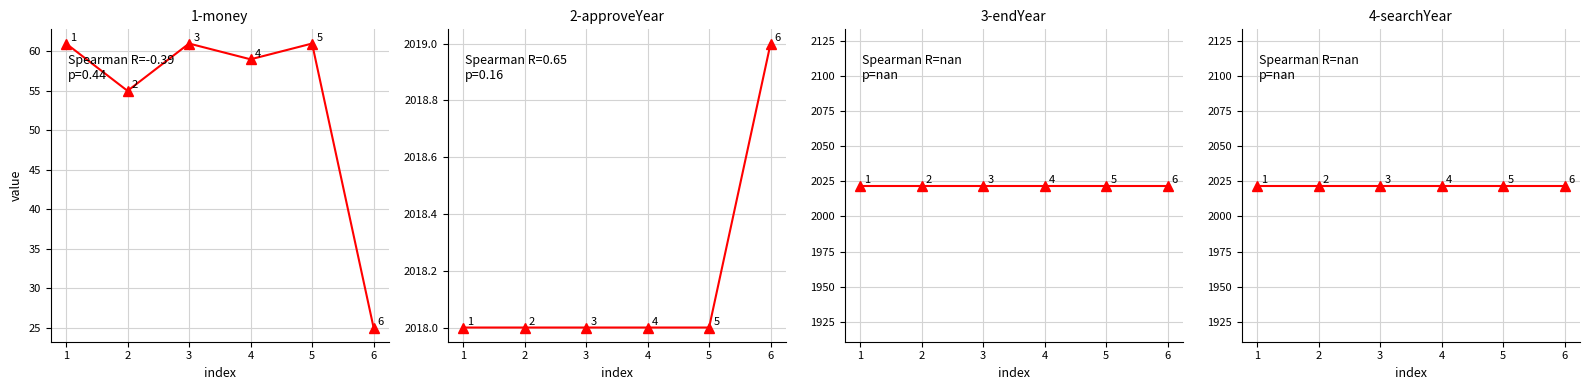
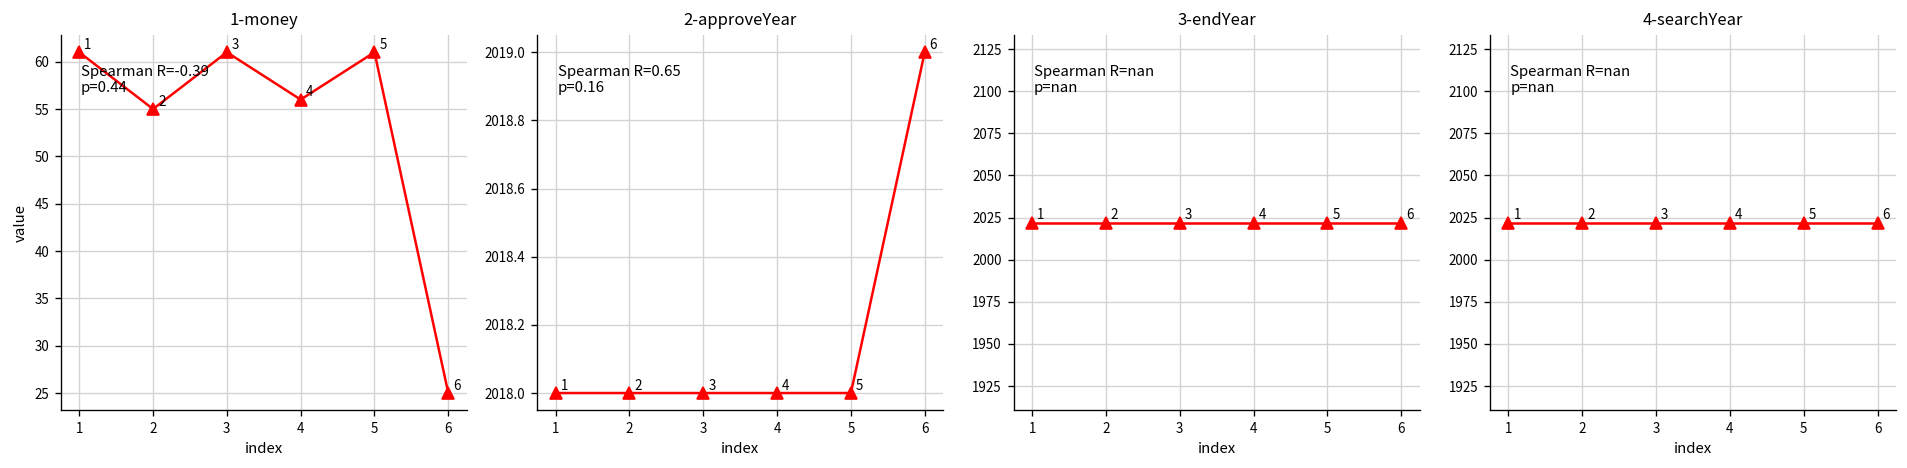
1-money, 4: 59 -> 56
